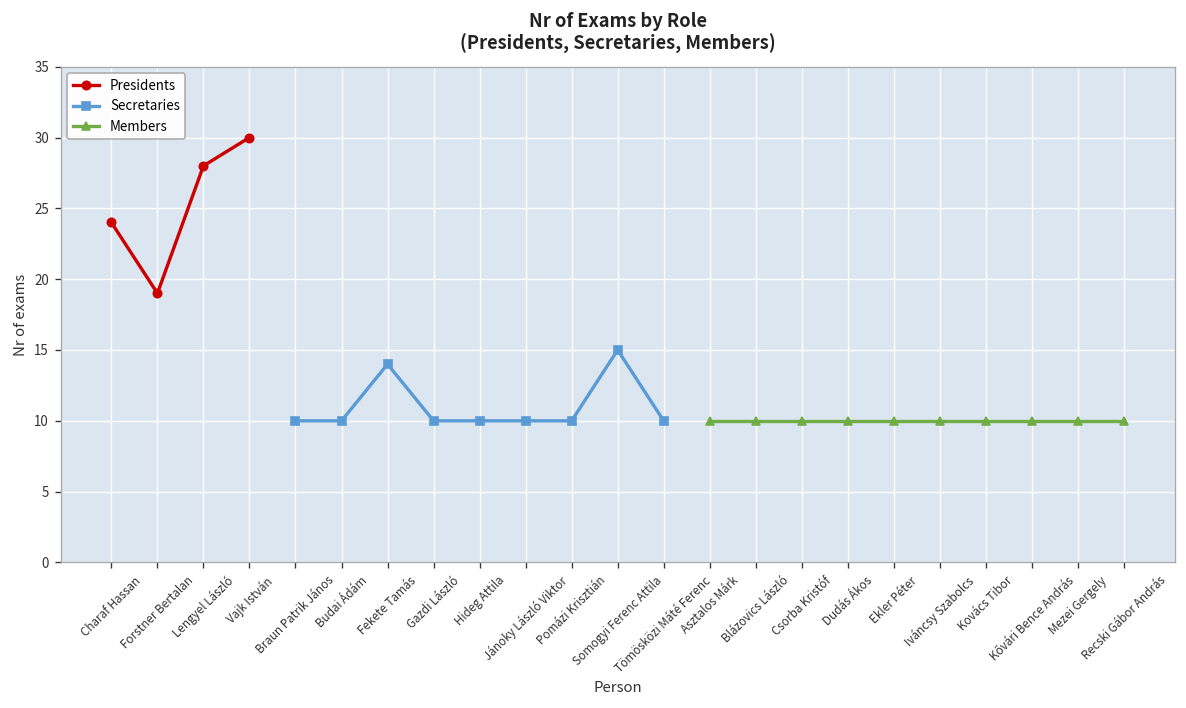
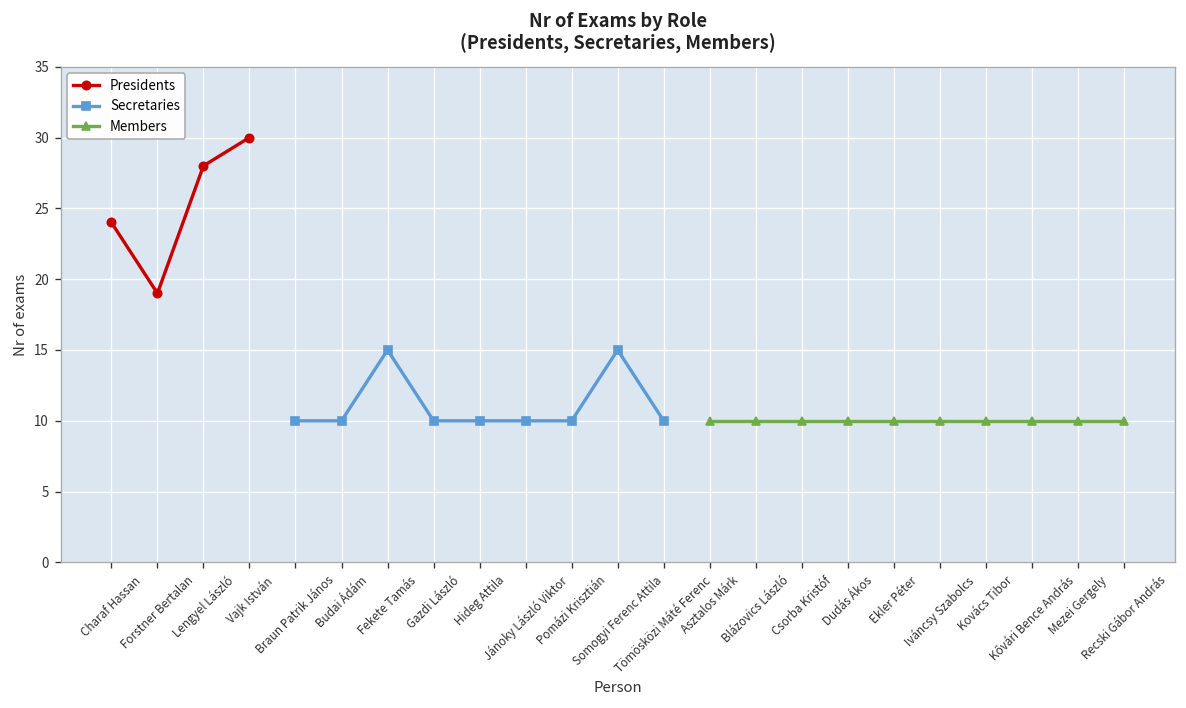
Secretaries, Fekete Tamás: 14 -> 15
